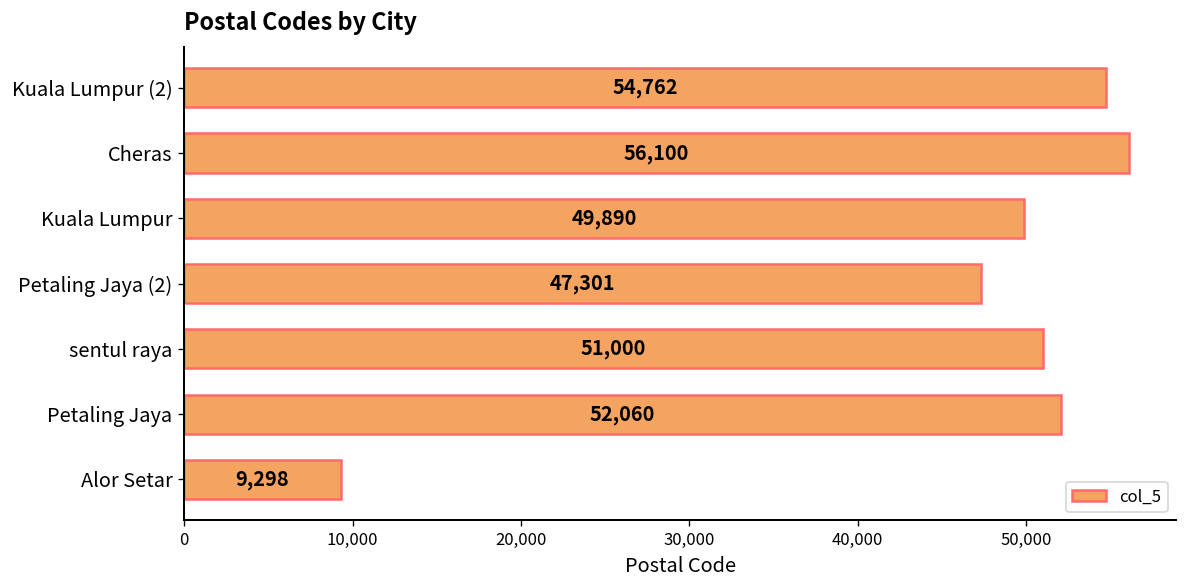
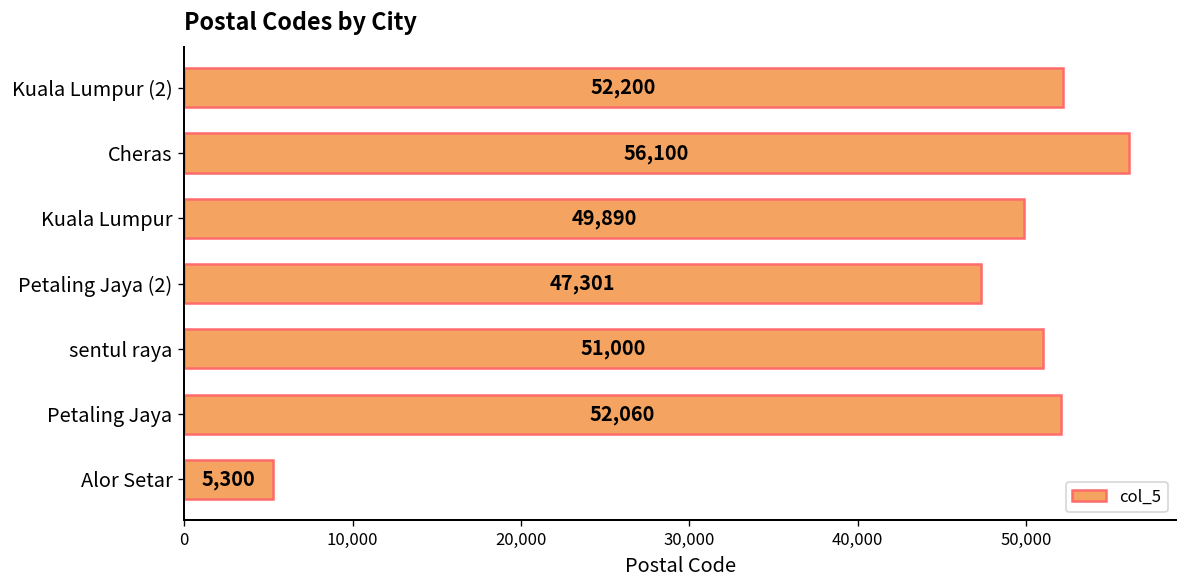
Kuala Lumpur (2): 54,762 -> 52,200
Alor Setar: 9,298 -> 5,300
